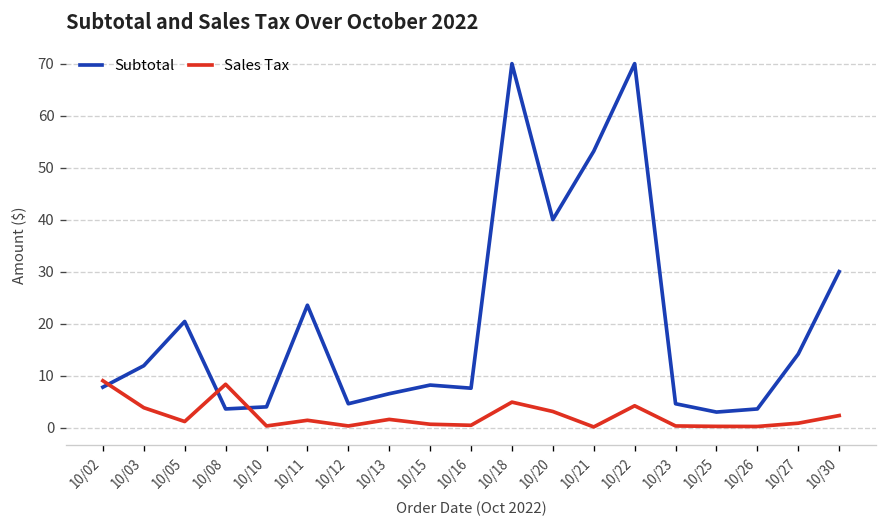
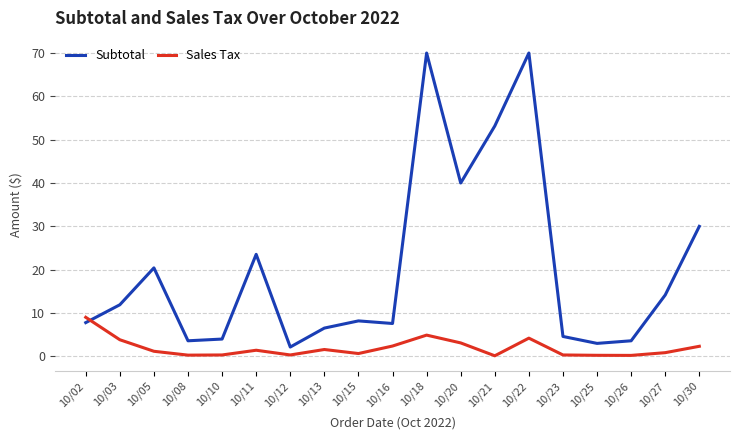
Sales Tax, 10/08: 8 -> 0
Subtotal, 10/12: 5 -> 2
Sales Tax, 10/16: 0 -> 2
